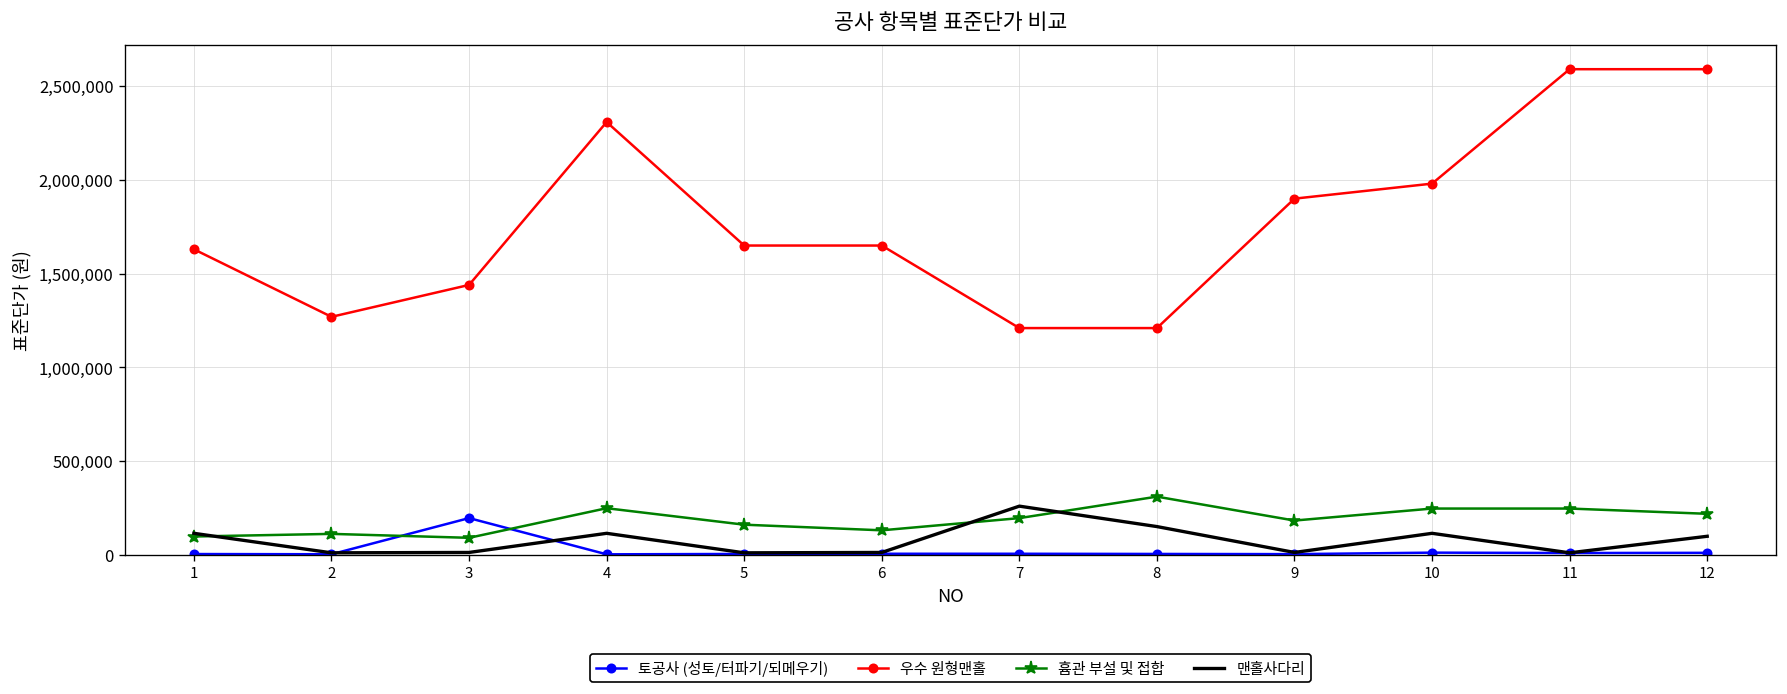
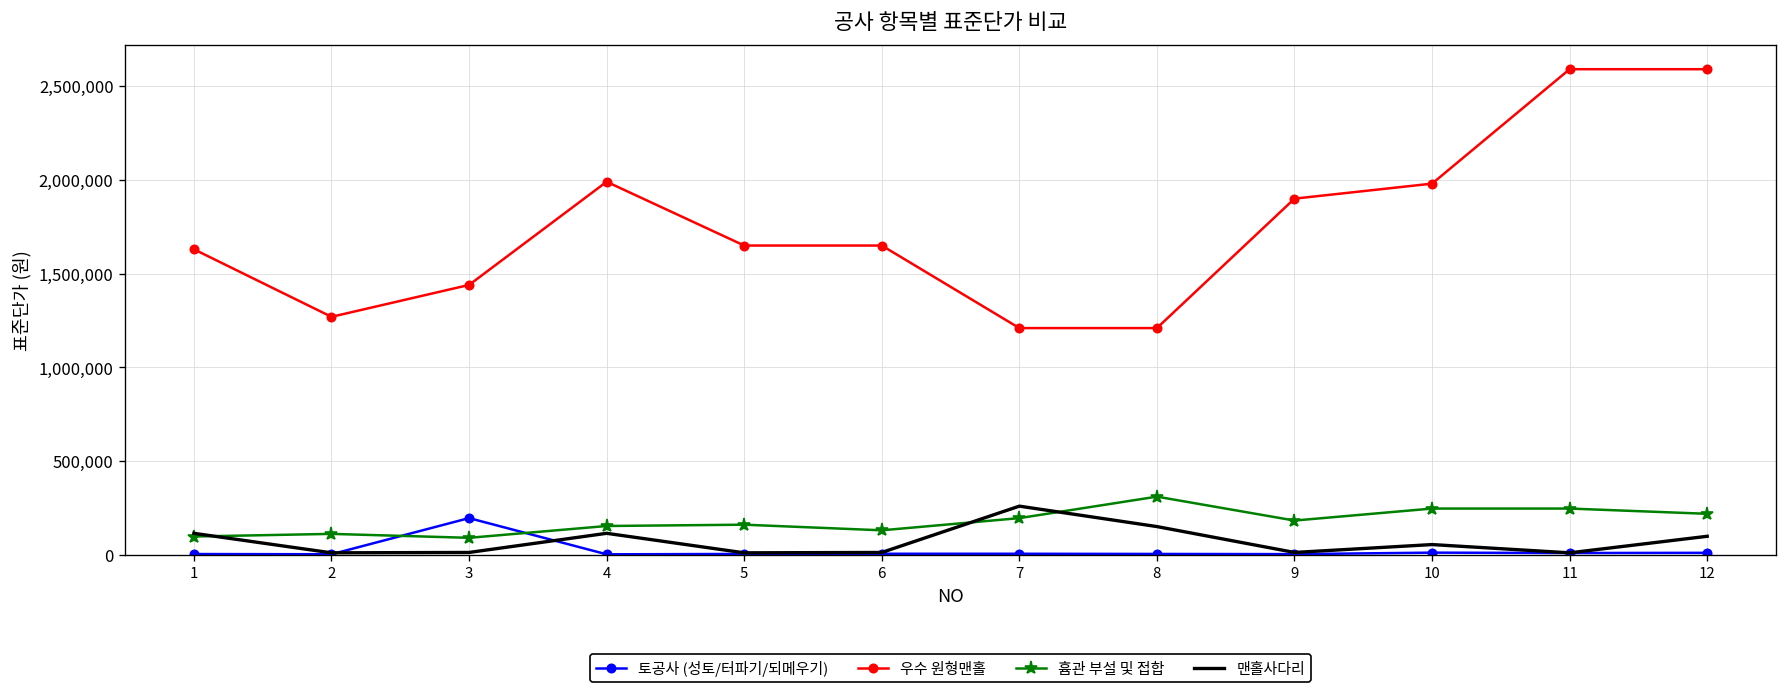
우수 원형맨홀, 4: 2,310,000 -> 1,990,000
흄관 부설 및 접합, 4: 250,000 -> 160,000
맨홀사다리, 10: 120,000 -> 60,000
